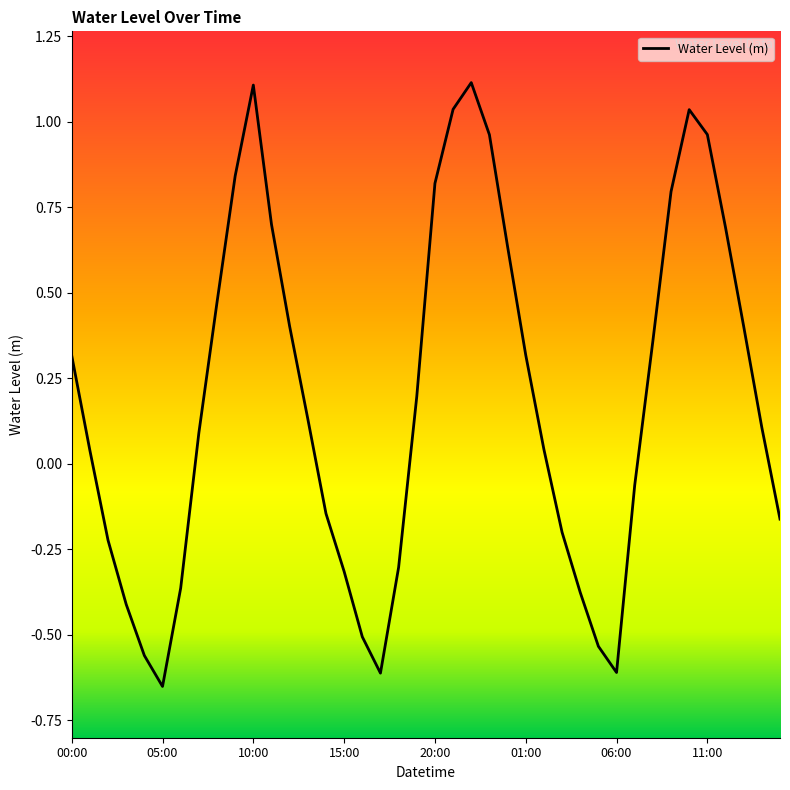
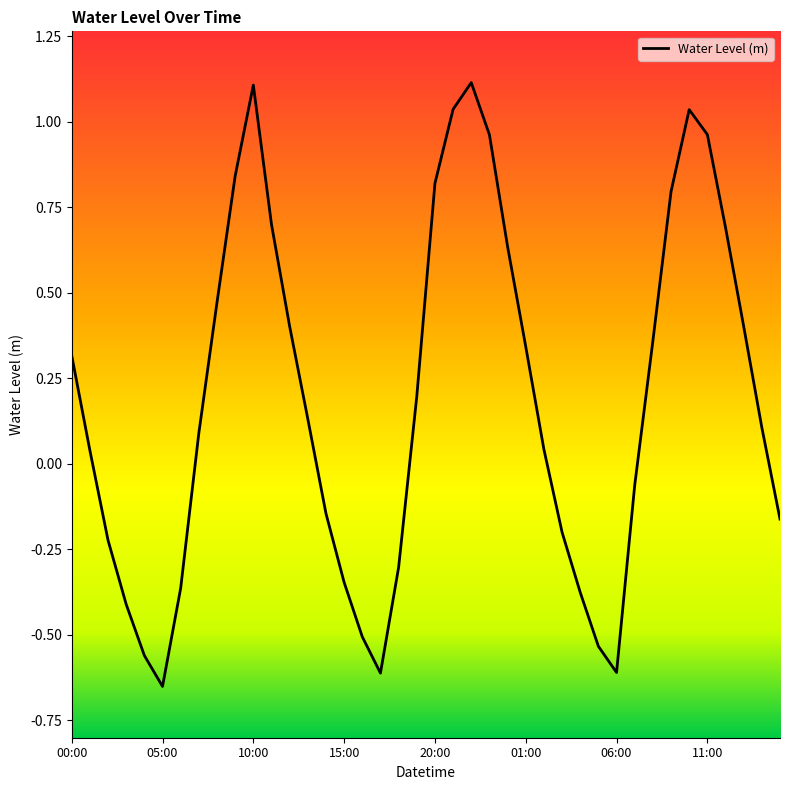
15:00: -0.32 -> -0.35
01:00: 0.32 -> 0.34
